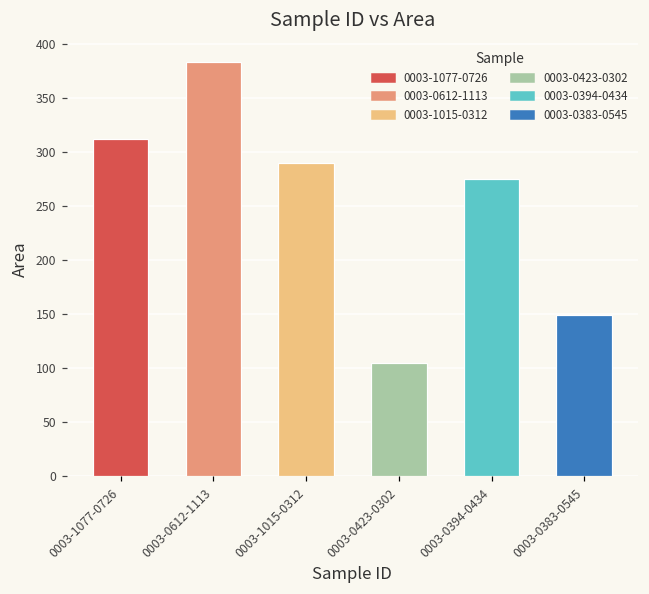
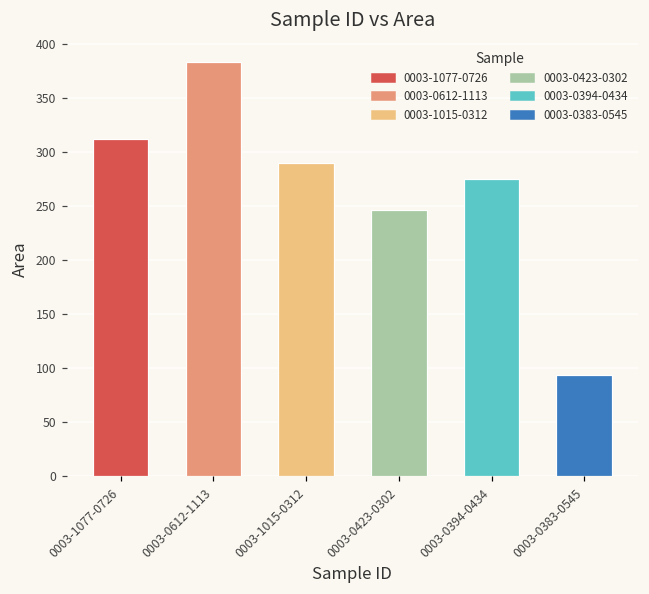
0003-0423-0302: 100 -> 250
0003-0383-0545: 150 -> 90
